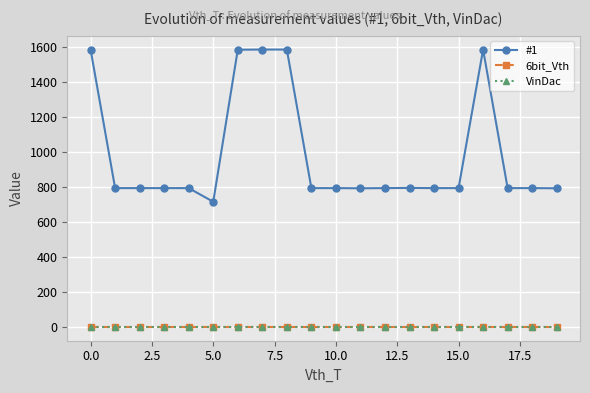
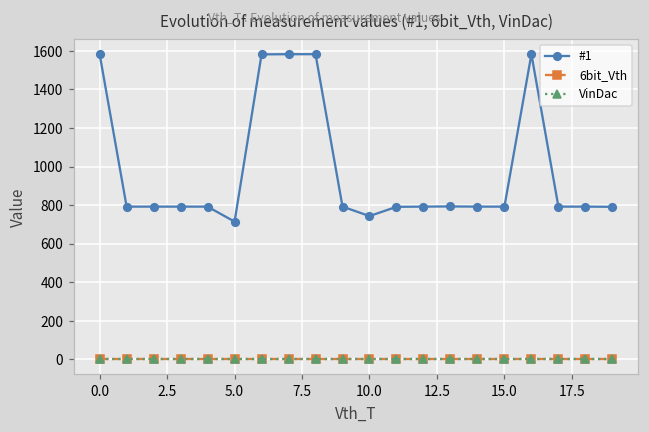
#1, 10.0: 790 -> 740
